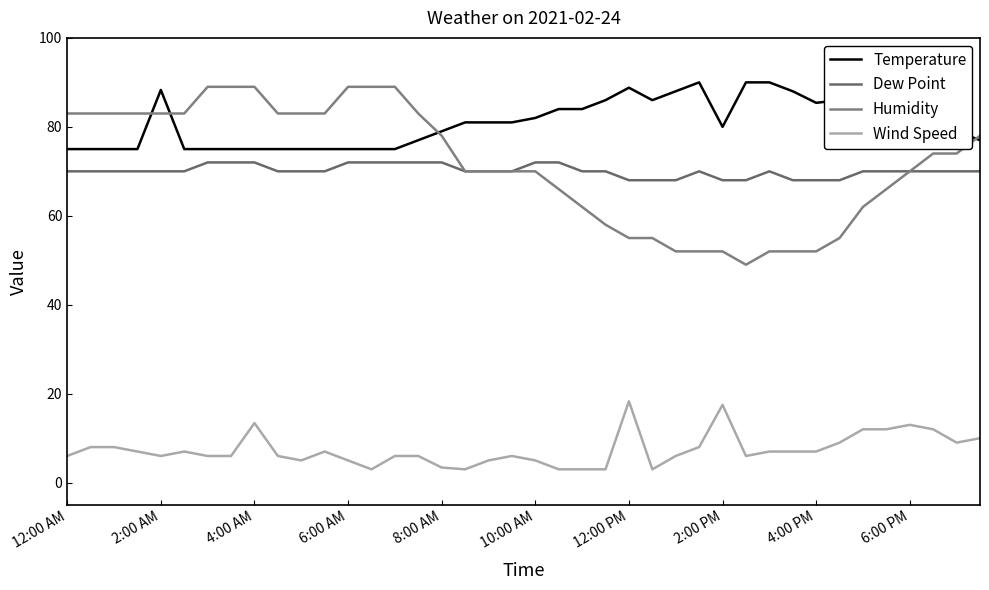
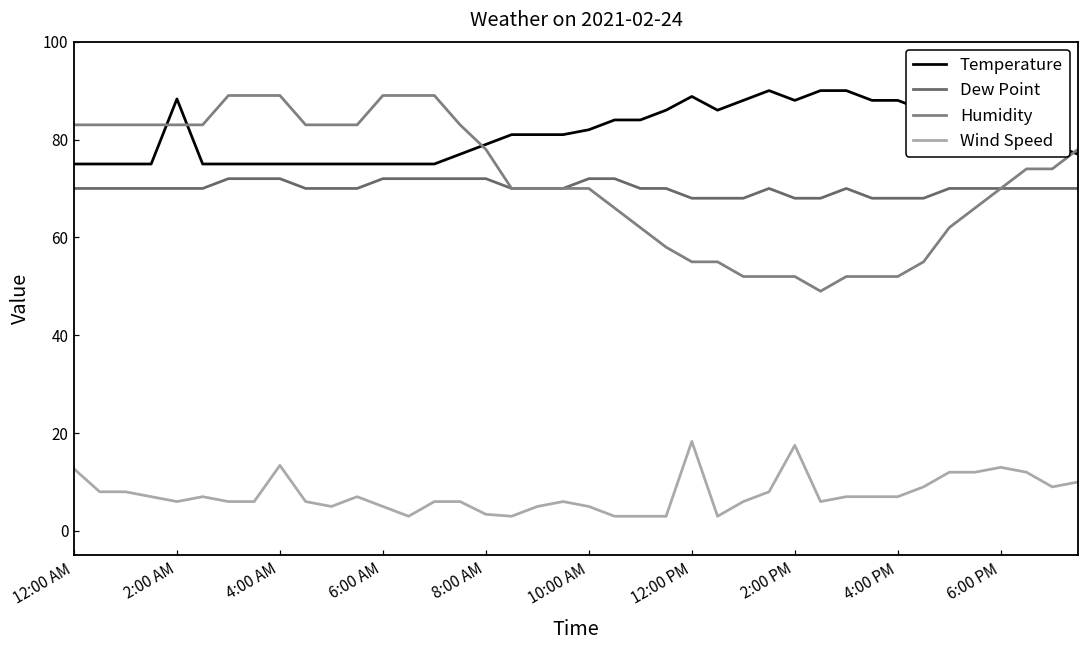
Wind Speed, 12:00 AM: 6 -> 13
Temperature, 2:00 PM: 80 -> 88
Temperature, 4:00 PM: 85 -> 88
